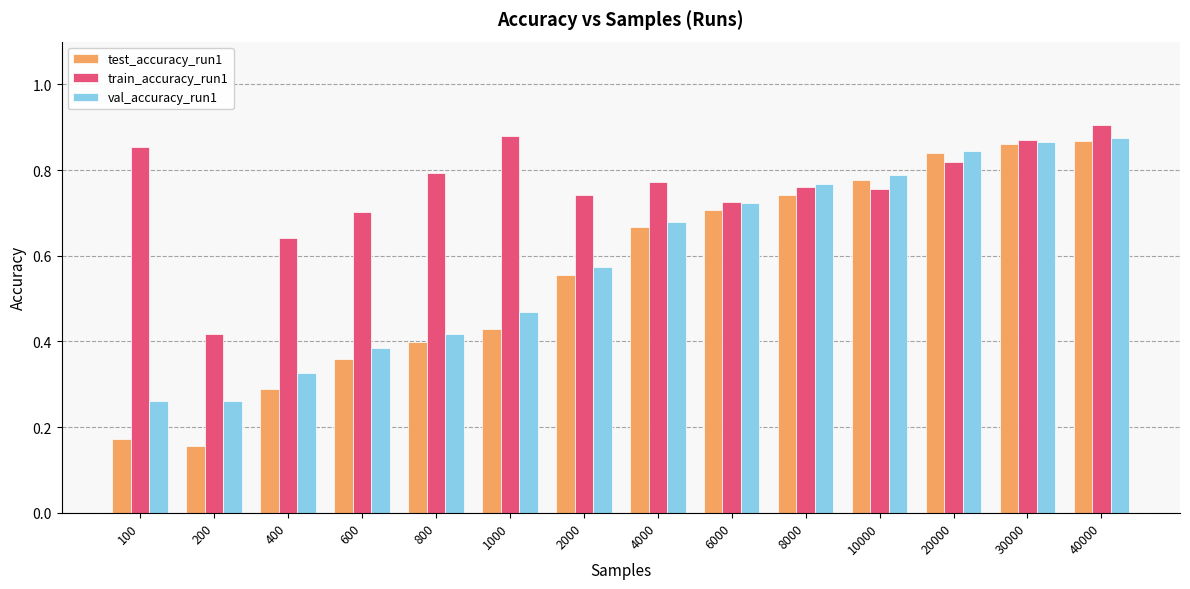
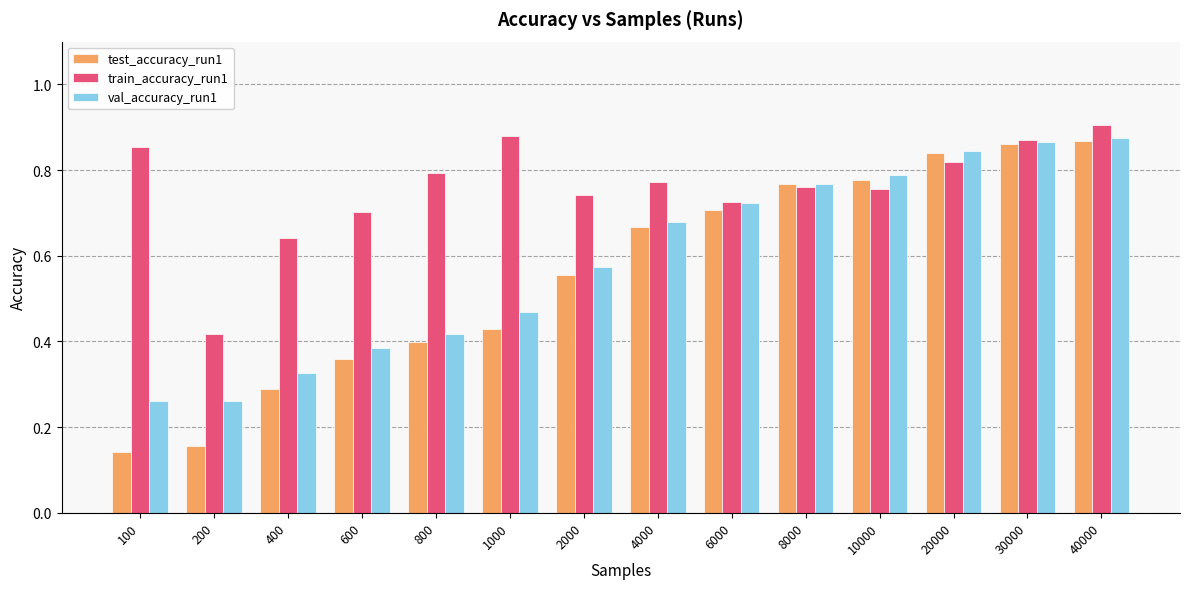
test_accuracy_run1, 100: 0.17 -> 0.14
test_accuracy_run1, 8000: 0.74 -> 0.77
